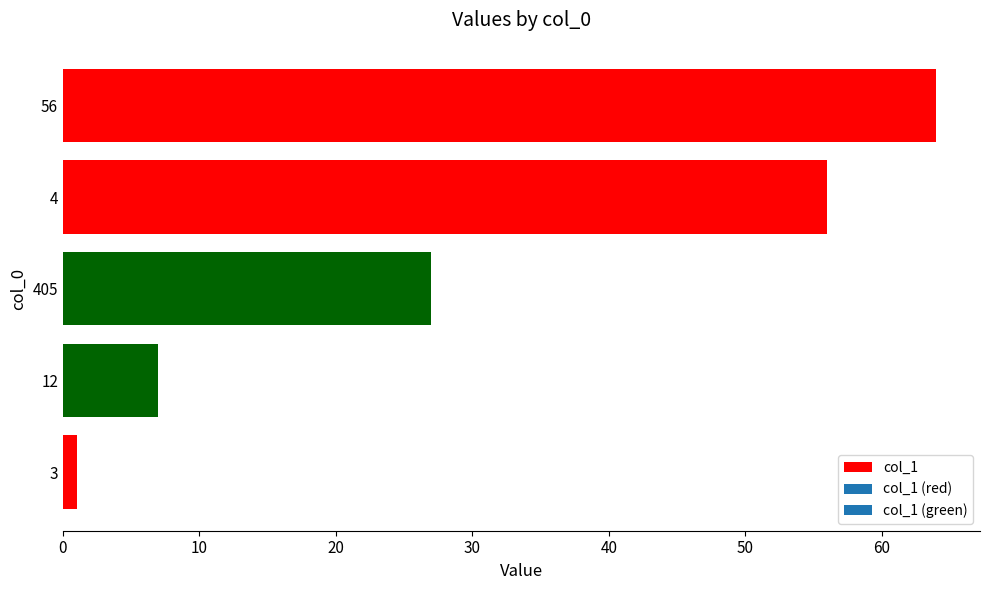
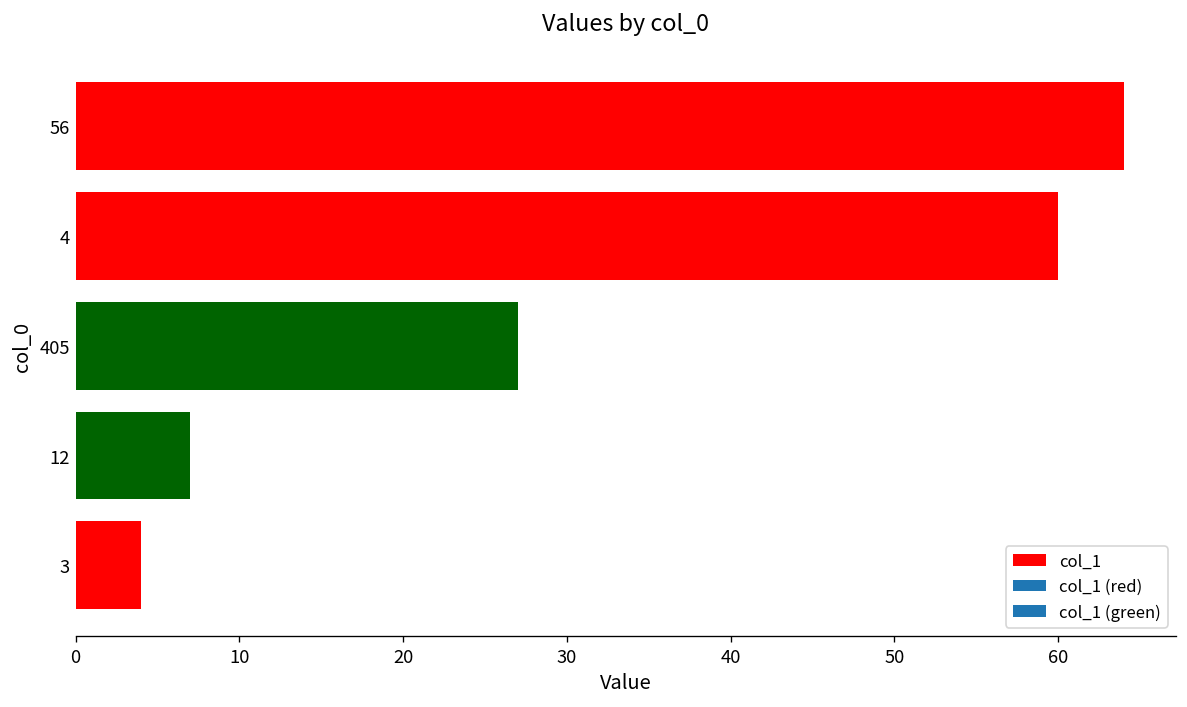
4: 56 -> 60
3: 1 -> 4
